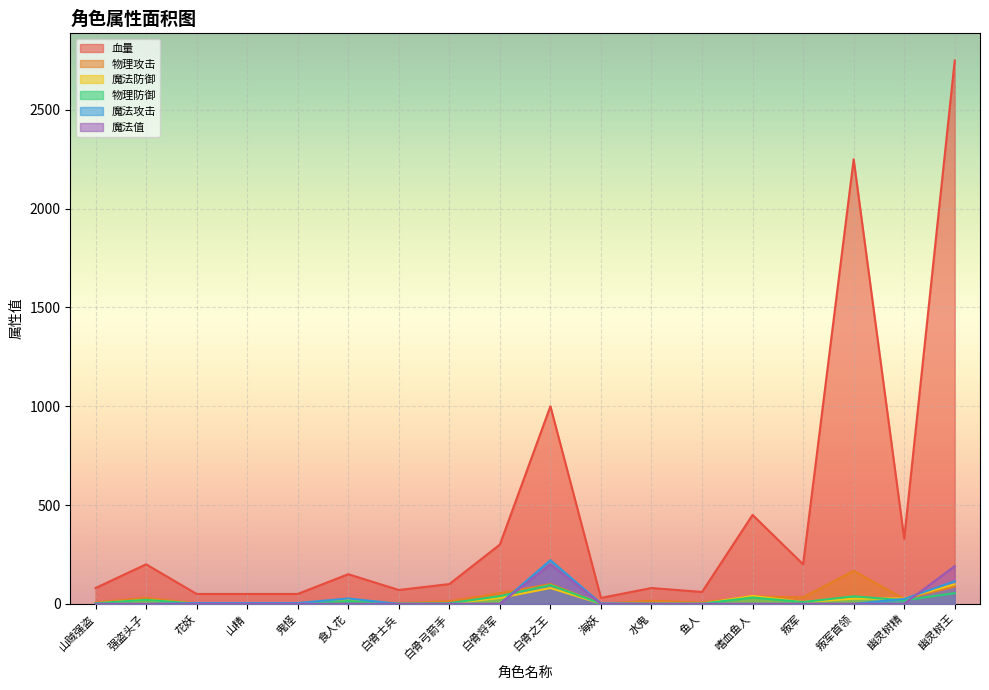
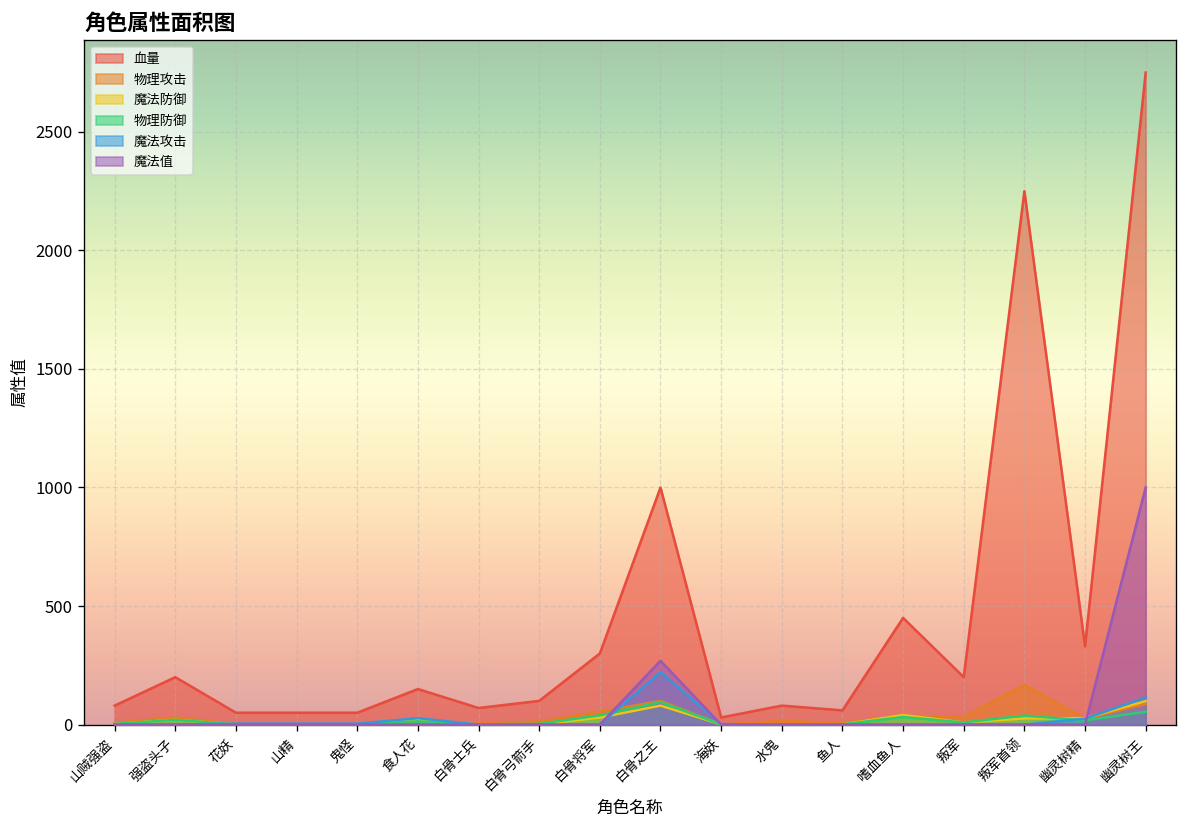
魔法值, 白骨之王: 200 -> 270
魔法值, 幽灵树王: 190 -> 1000
